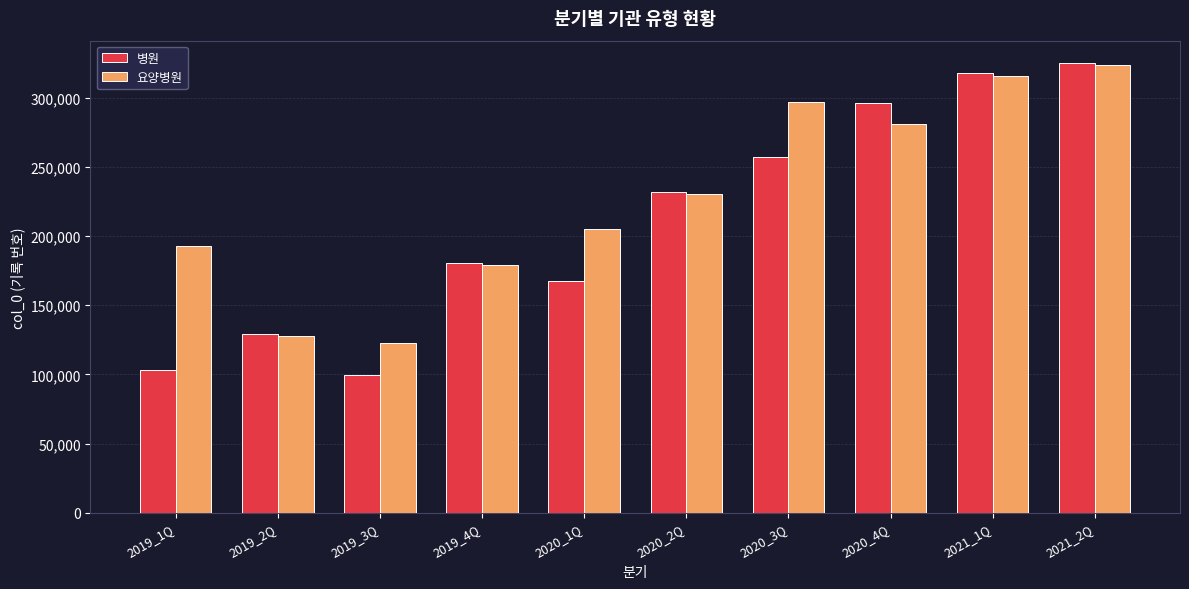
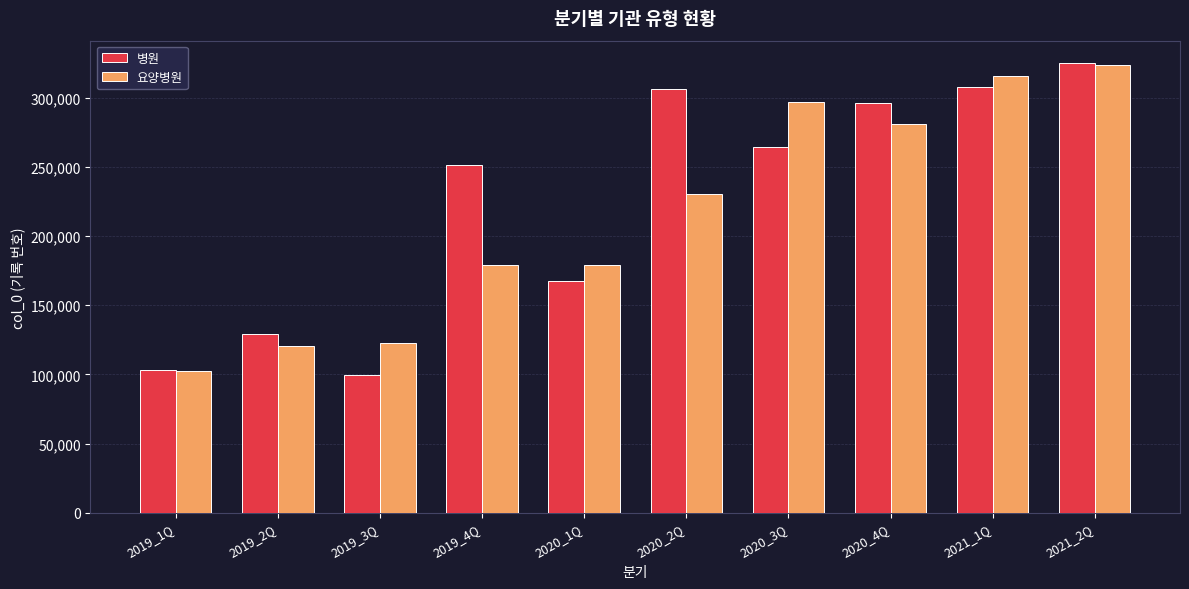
요양병원, 2019_1Q: 192,000 -> 102,000
요양병원, 2019_2Q: 128,000 -> 121,000
병원, 2019_4Q: 180,000 -> 251,000
요양병원, 2020_1Q: 205,000 -> 179,000
병원, 2020_2Q: 231,000 -> 306,000
병원, 2020_3Q: 257,000 -> 264,000
병원, 2021_1Q: 318,000 -> 308,000
